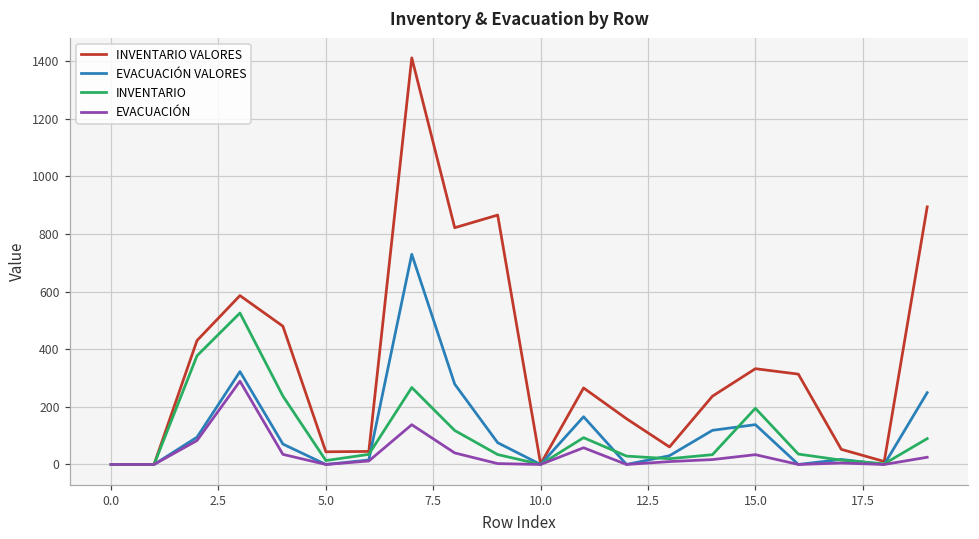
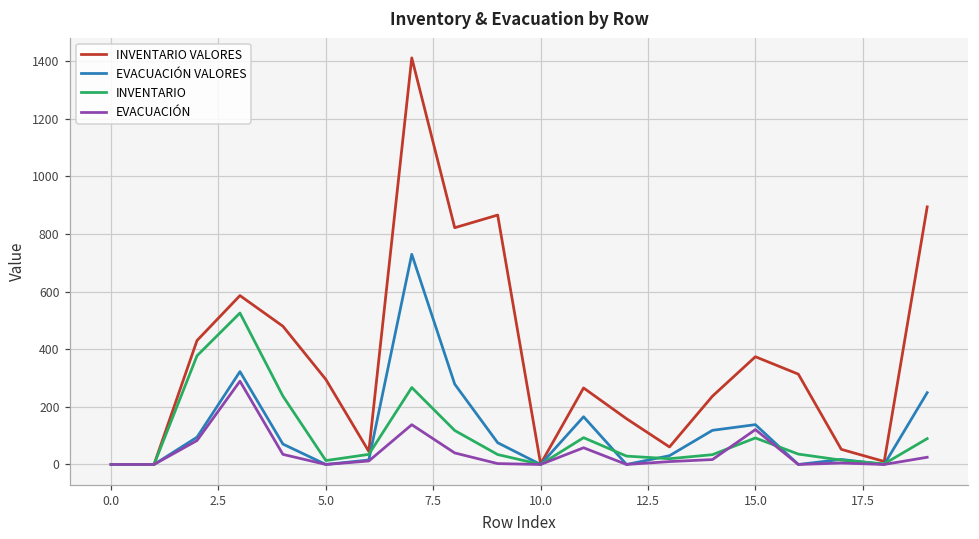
INVENTARIO VALORES, 5.0: 40 -> 300
INVENTARIO VALORES, 15.0: 330 -> 370
INVENTARIO, 15.0: 200 -> 90
EVACUACIÓN, 15.0: 30 -> 120
